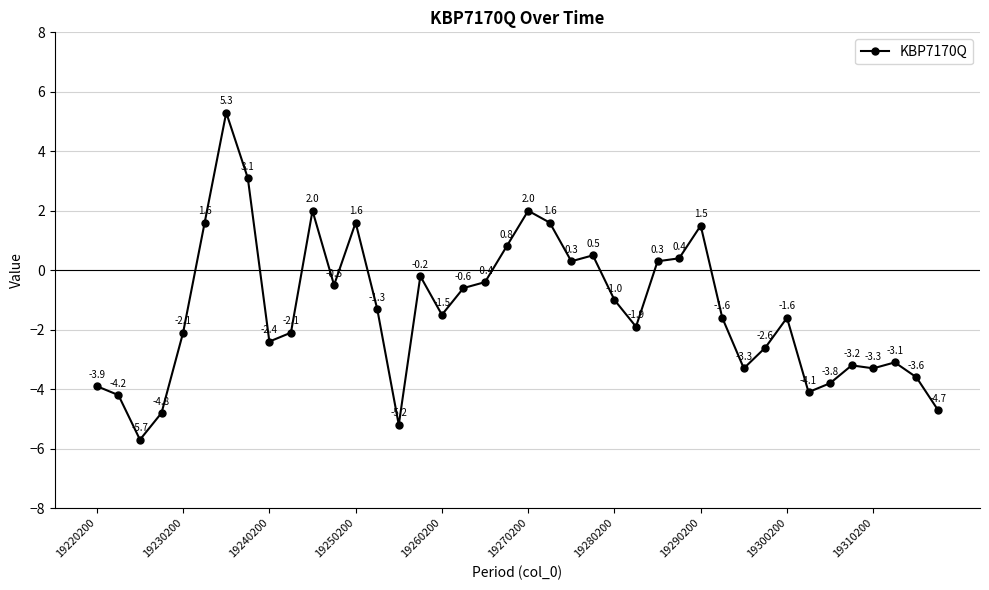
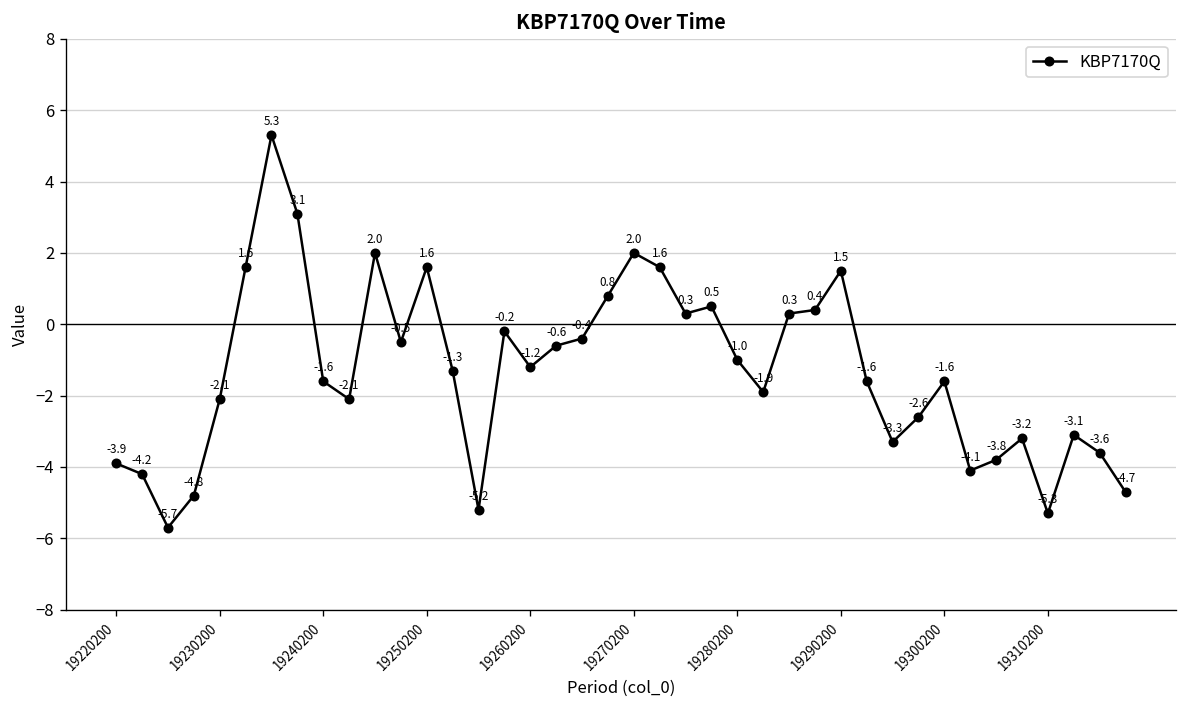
19240200: -2.4 -> -1.6
19260200: -1.5 -> -1.2
19310200: -3.3 -> -5.3
